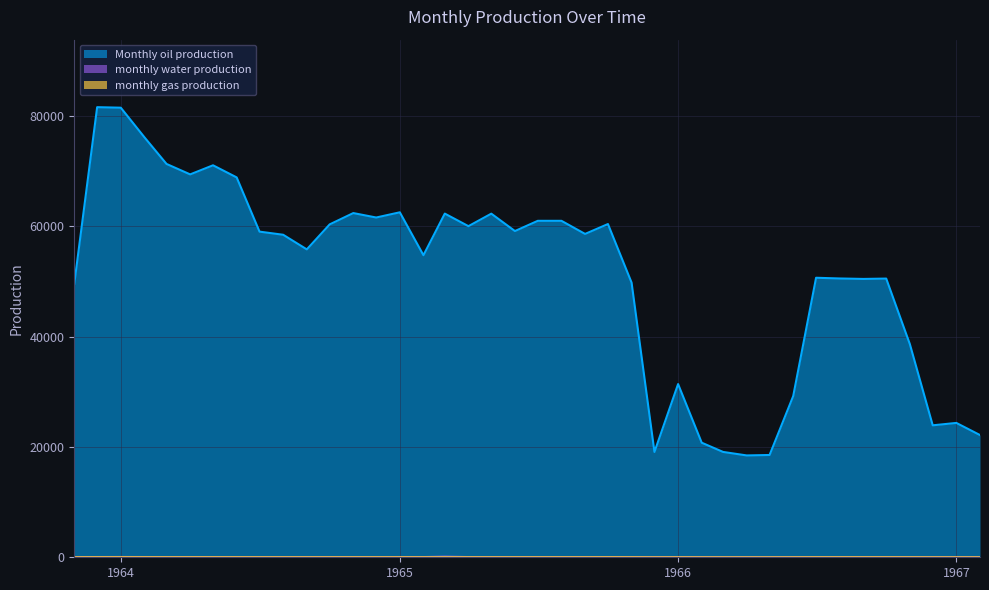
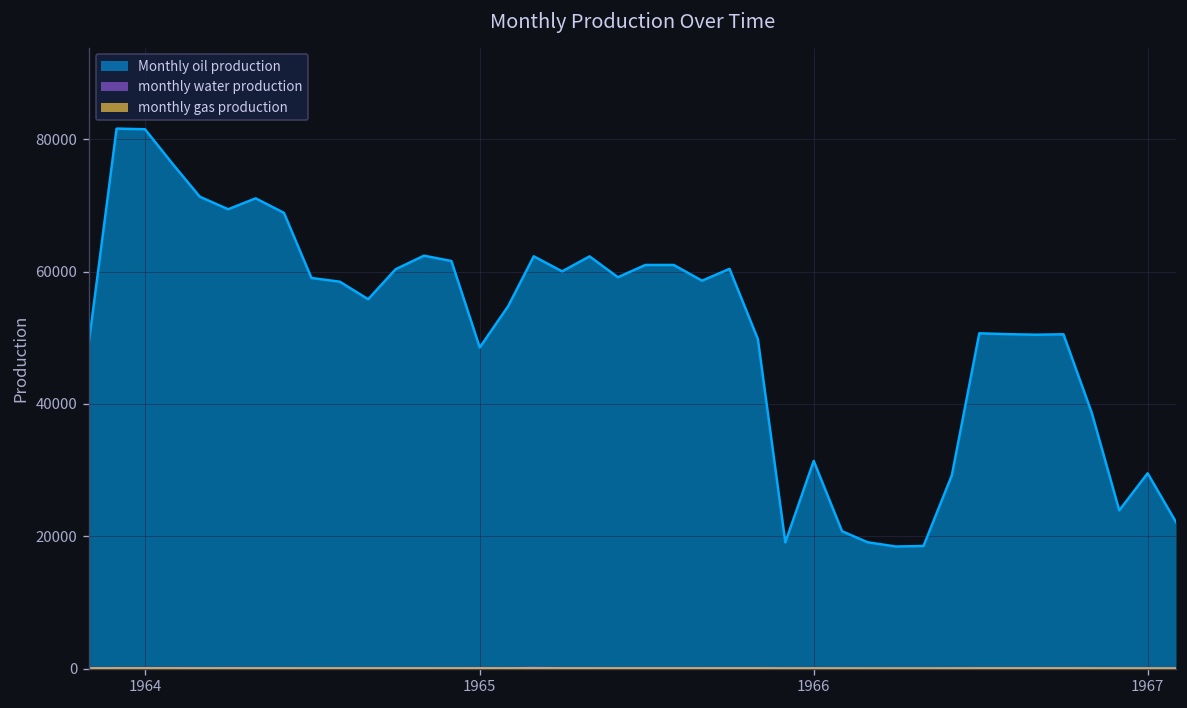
Monthly oil production, 1965: 63000 -> 49000
Monthly oil production, 1967: 24000 -> 30000
